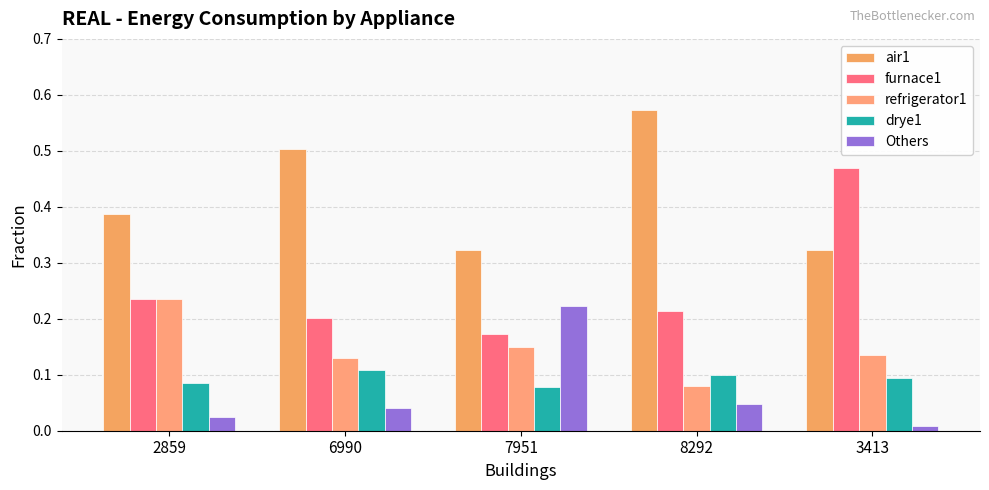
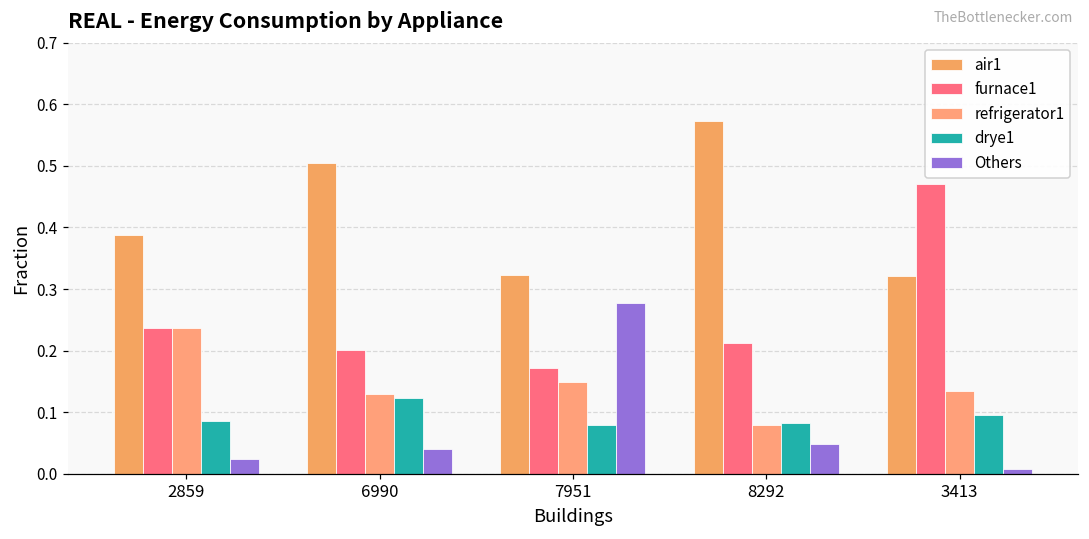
drye1, 6990: 0.11 -> 0.12
Others, 7951: 0.22 -> 0.28
drye1, 8292: 0.10 -> 0.08
